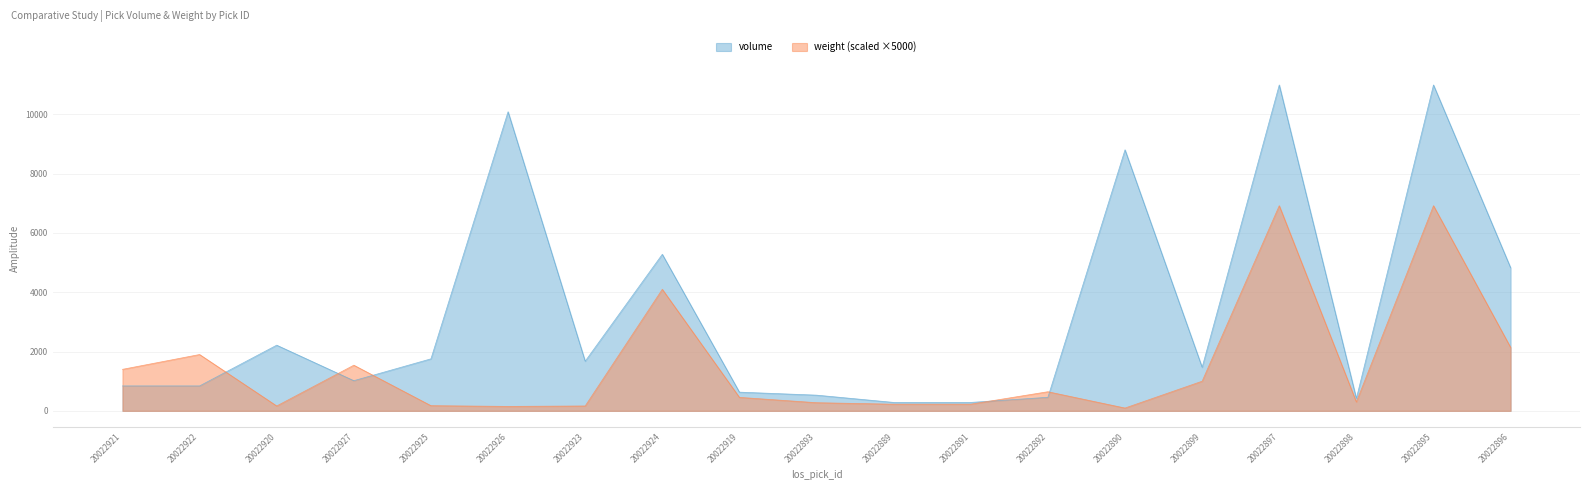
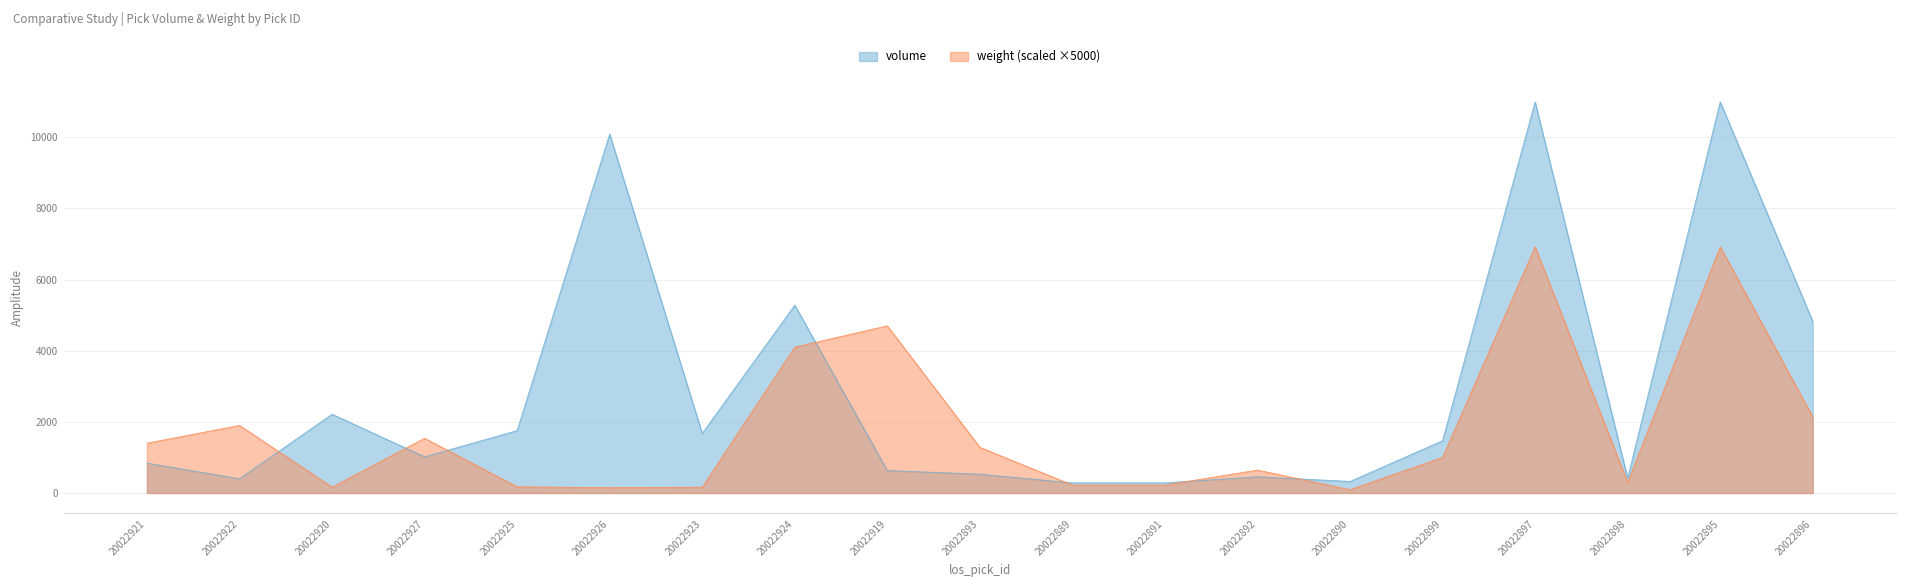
volume, 20022922: 800 -> 400
weight (scaled ×5000), 20022919: 500 -> 4700
weight (scaled ×5000), 20022893: 300 -> 1300
volume, 20022890: 8800 -> 300
